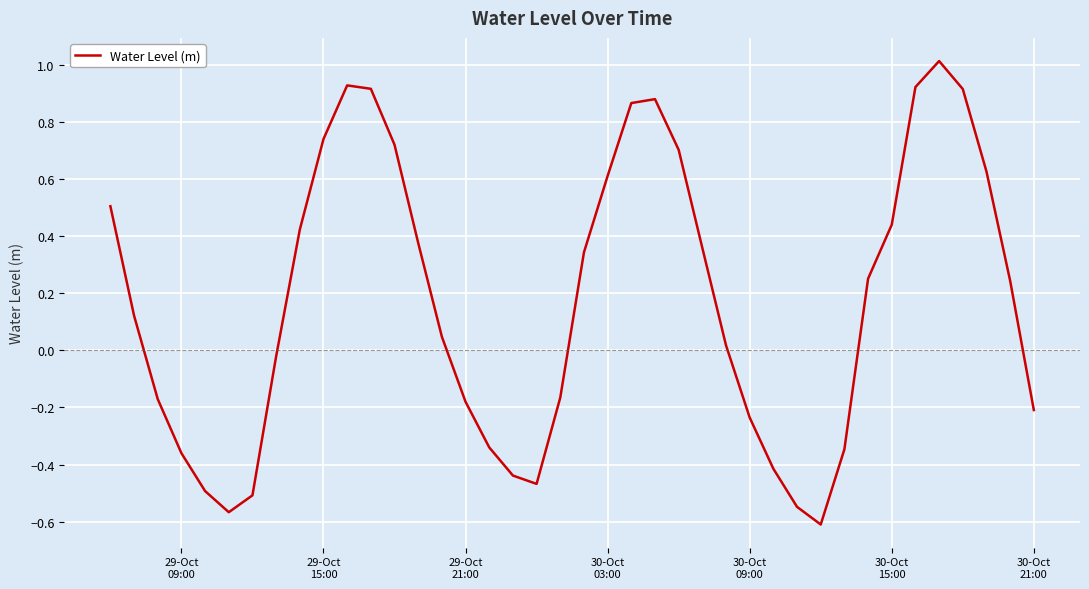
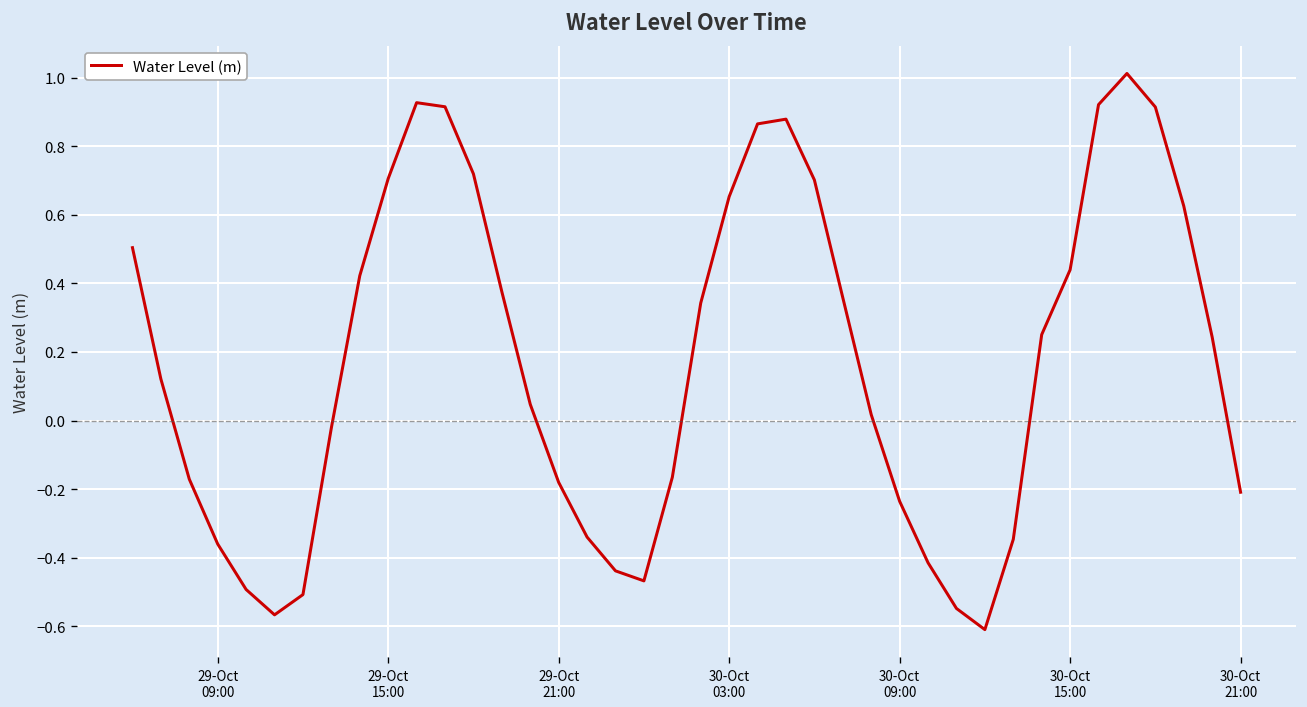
29-Oct 15:00: 0.74 -> 0.71
30-Oct 03:00: 0.61 -> 0.65
